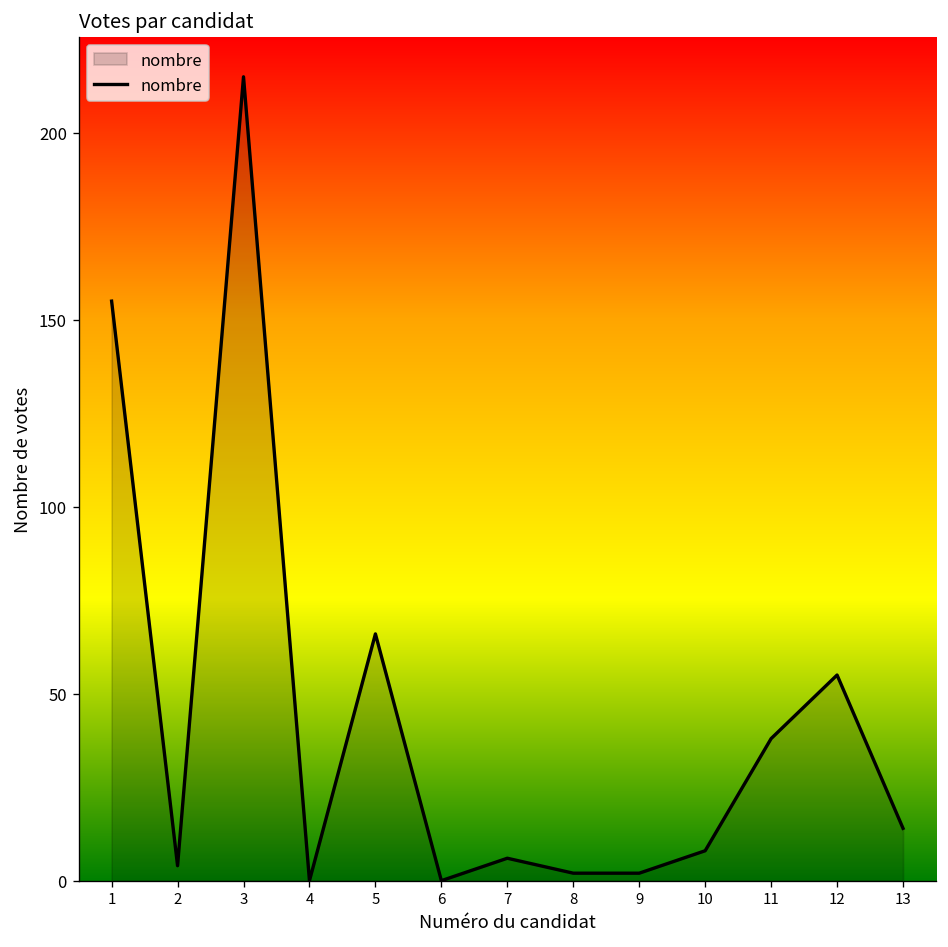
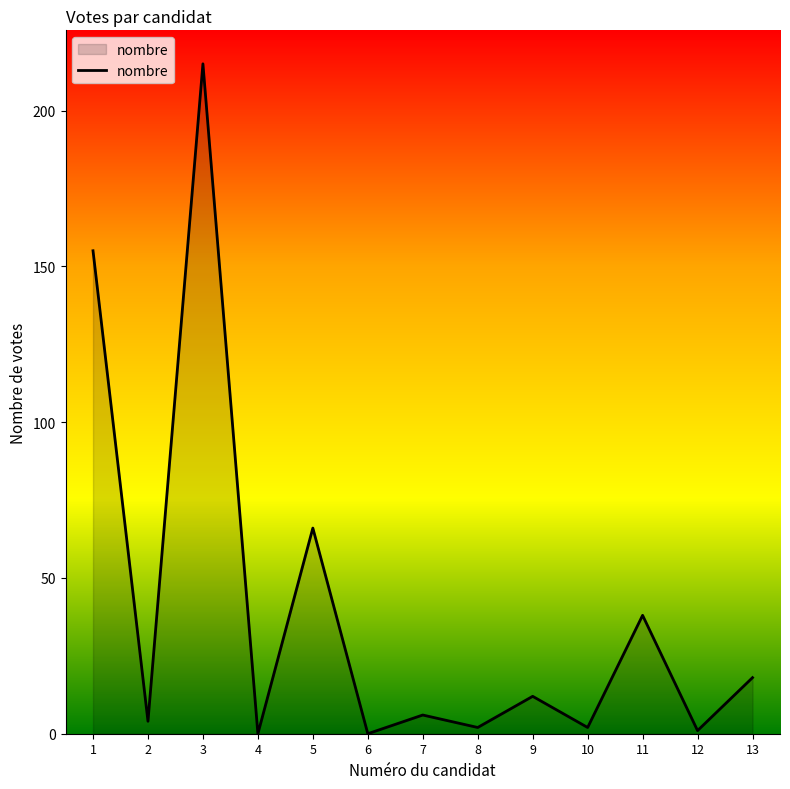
9: 2 -> 12
10: 8 -> 2
12: 55 -> 1
13: 14 -> 18
